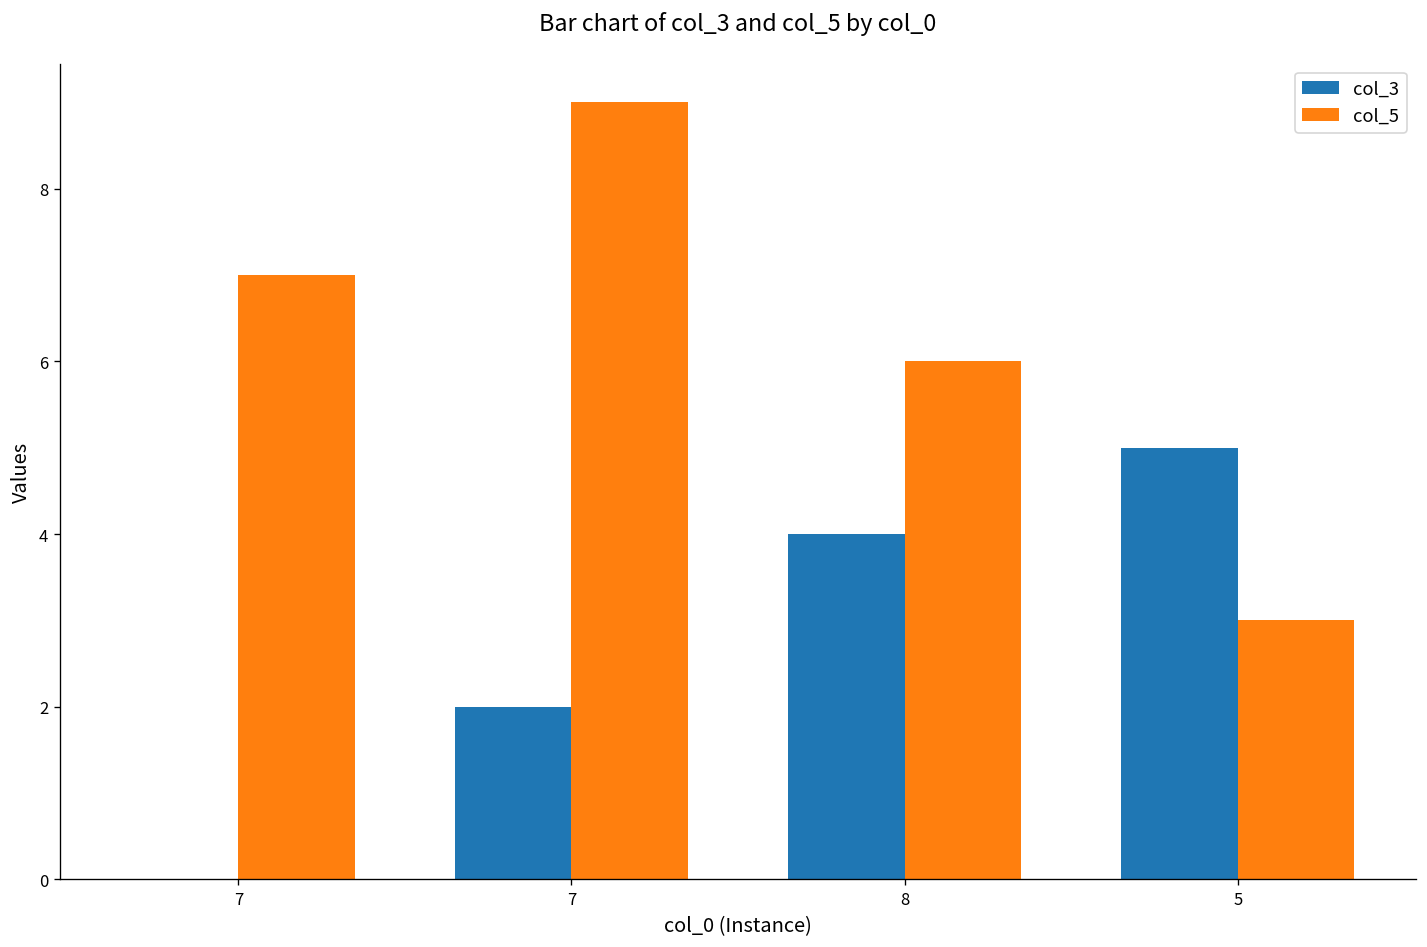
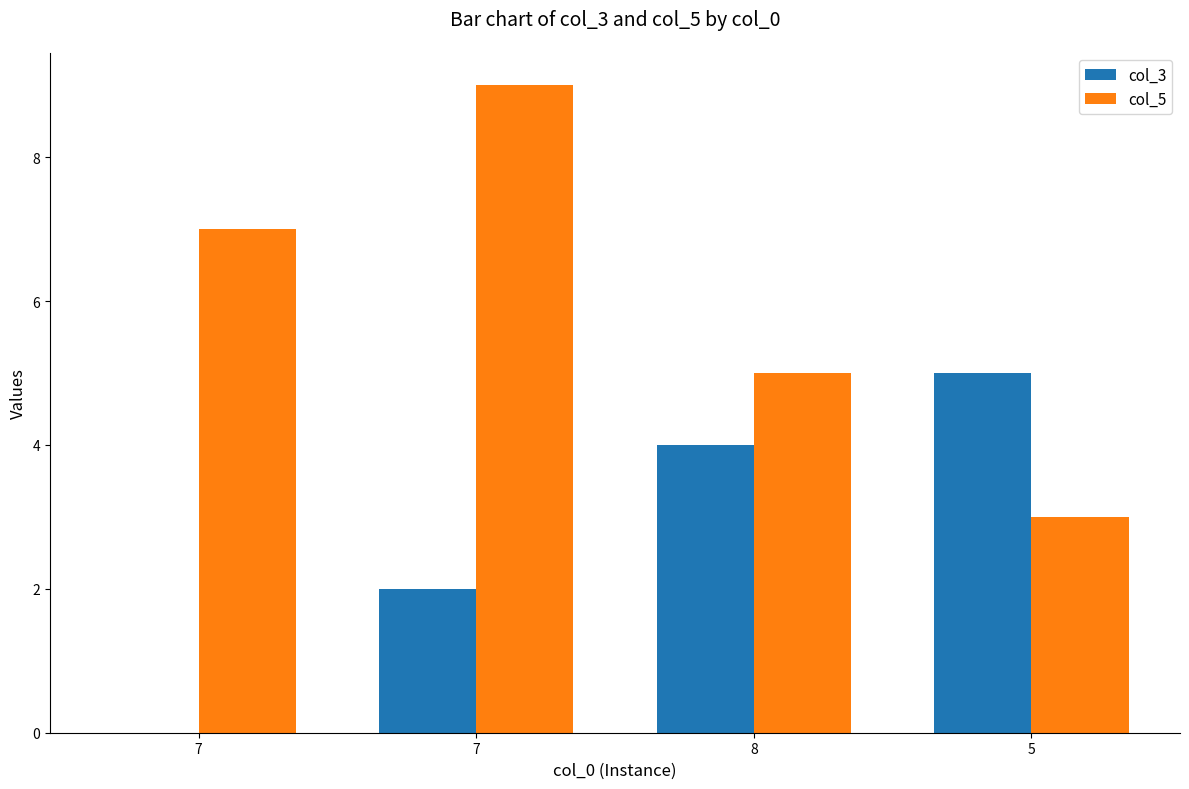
col_5, 8: 6 -> 5
